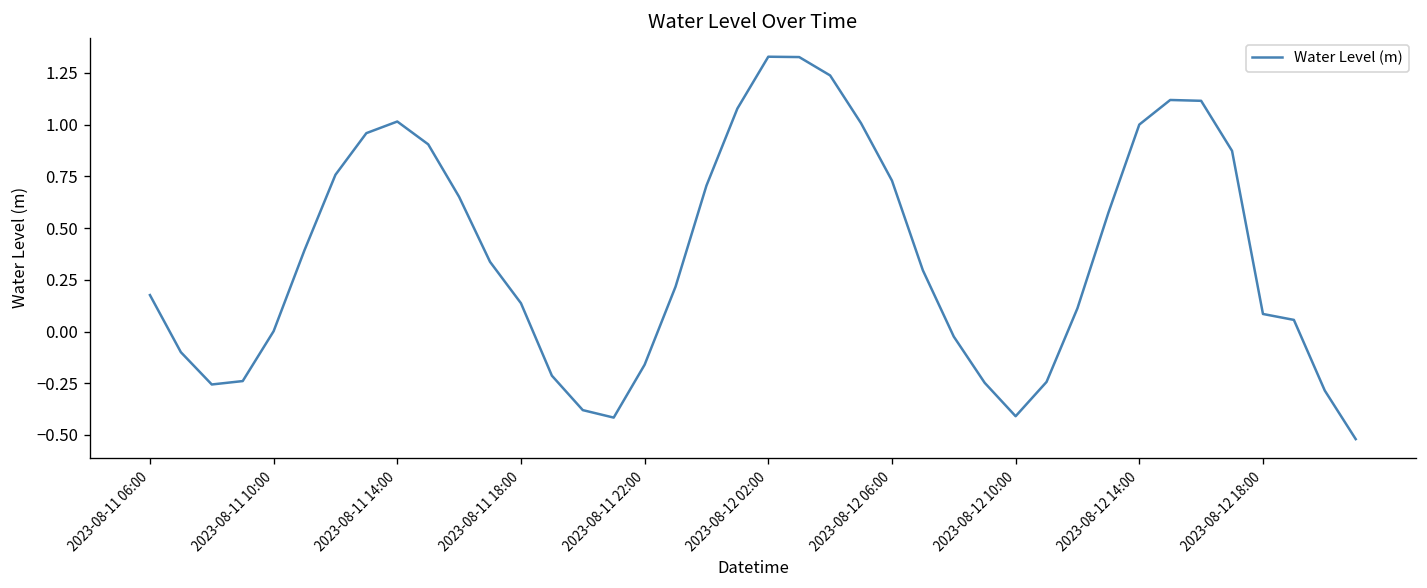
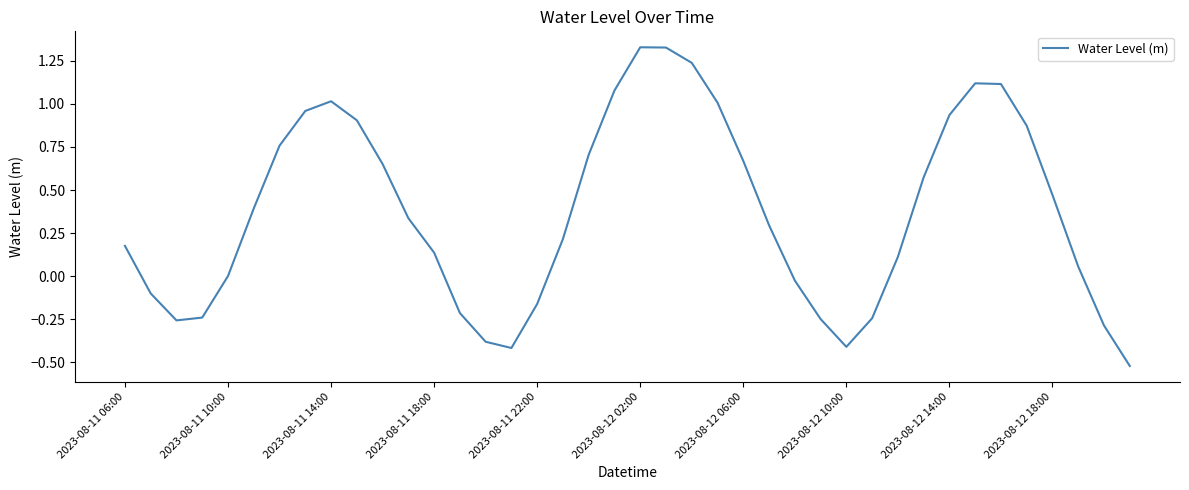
2023-08-12 06:00: 0.73 -> 0.67
2023-08-12 14:00: 1.00 -> 0.94
2023-08-12 18:00: 0.08 -> 0.47
